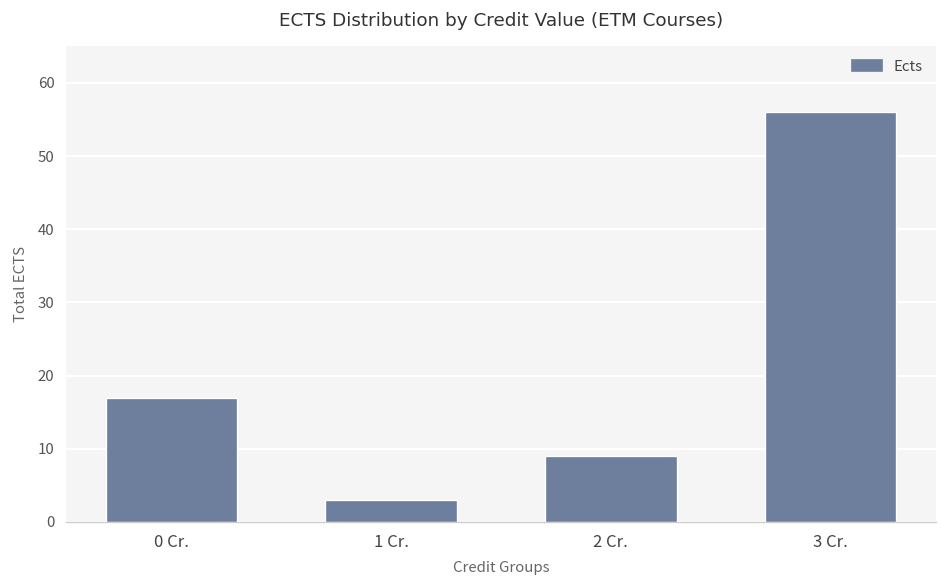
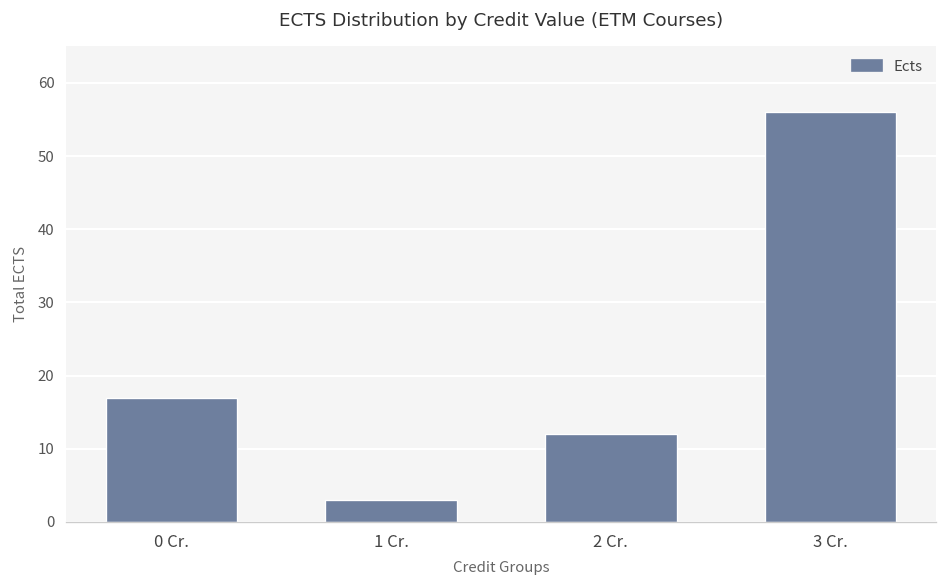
2 Cr.: 9 -> 12
